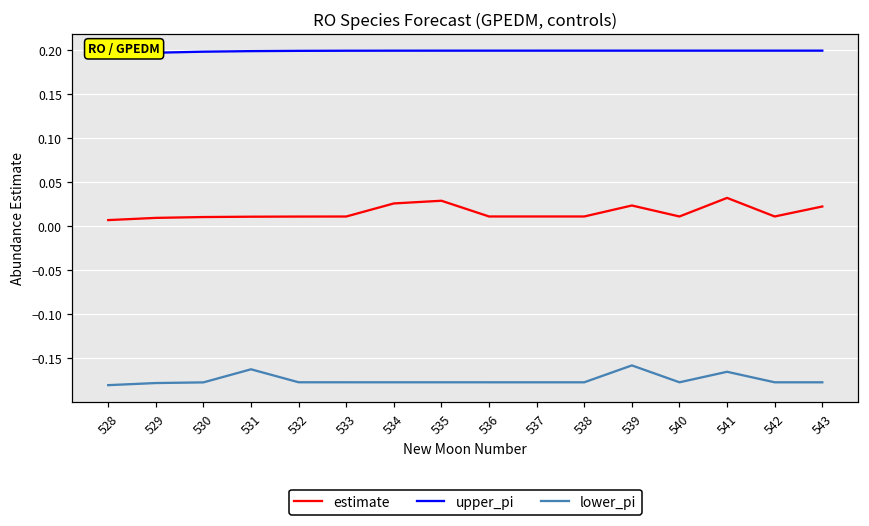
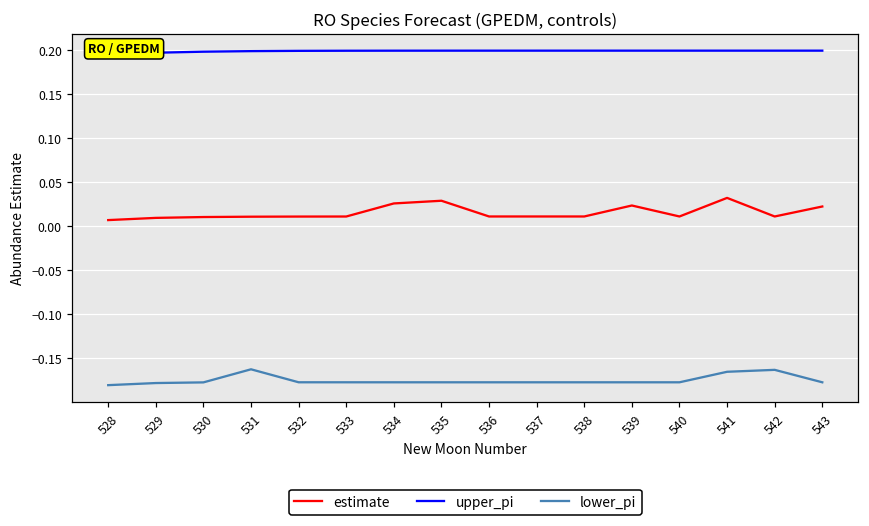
lower_pi, 539: -0.16 -> -0.18
lower_pi, 542: -0.18 -> -0.16
